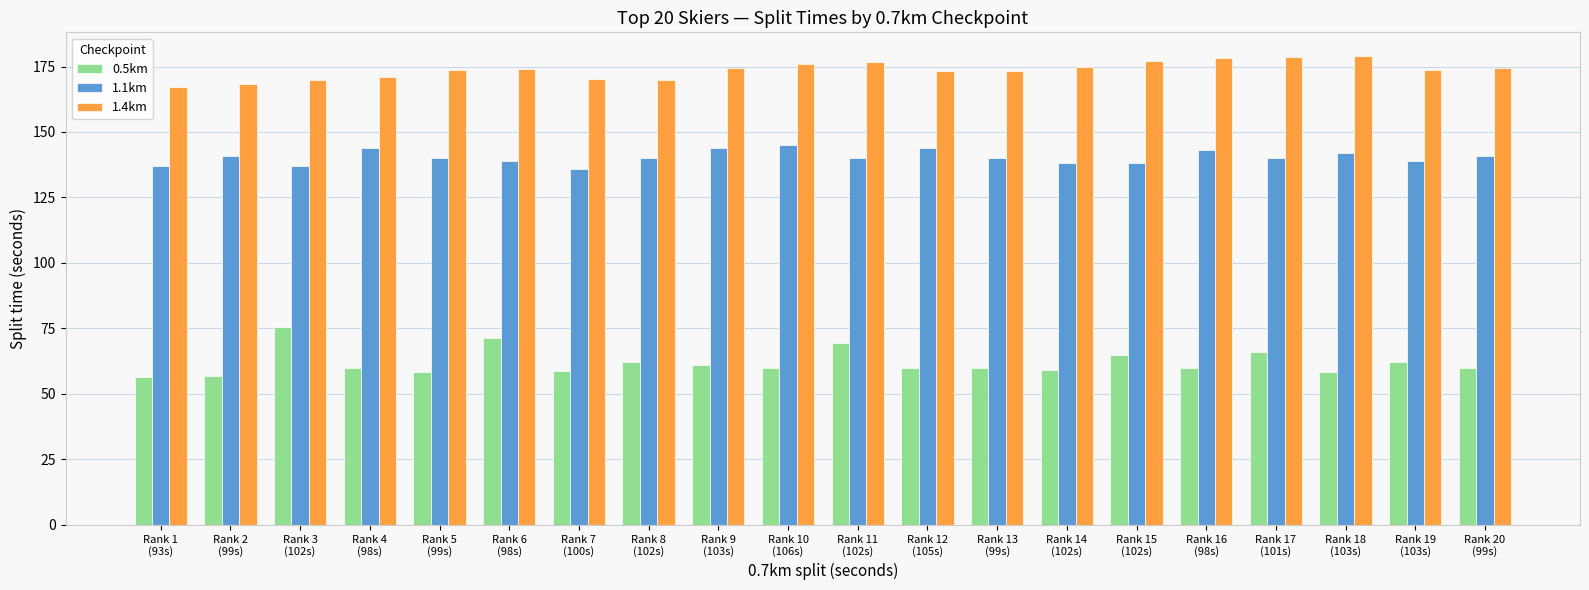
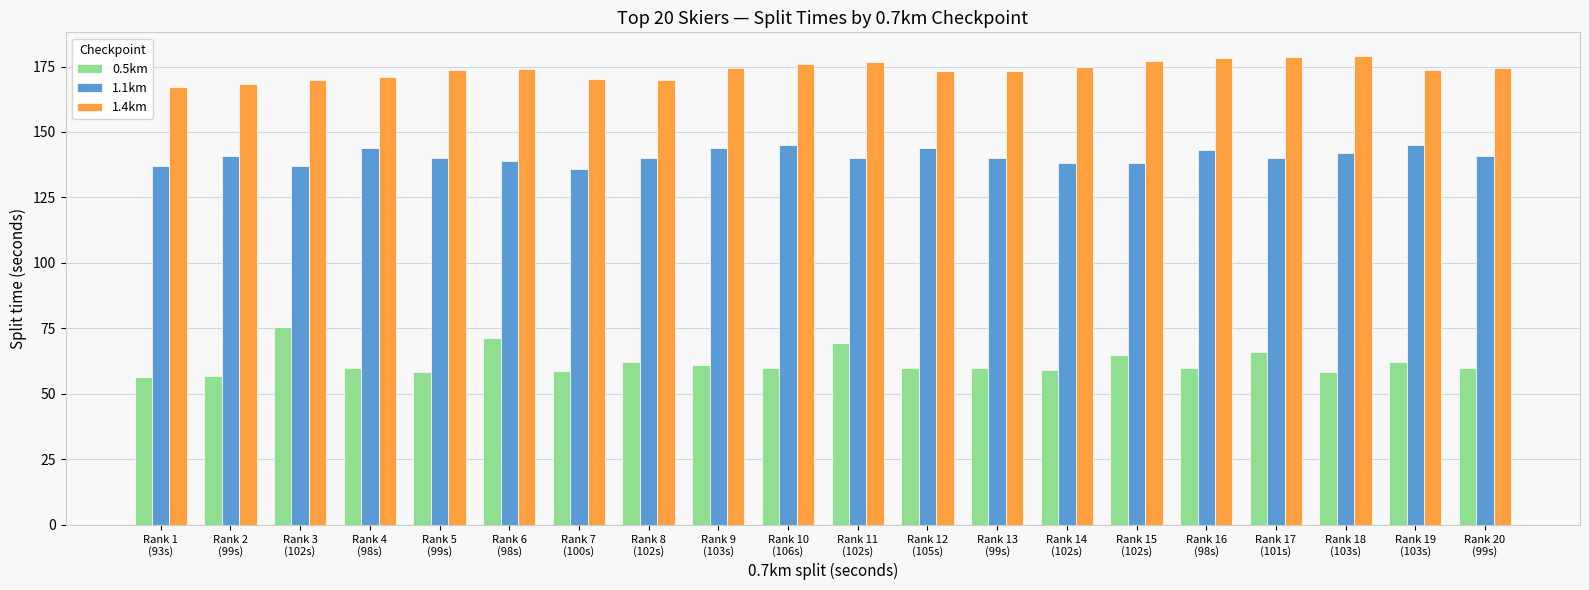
1.1km, Rank 19 (103s): 139 -> 145
